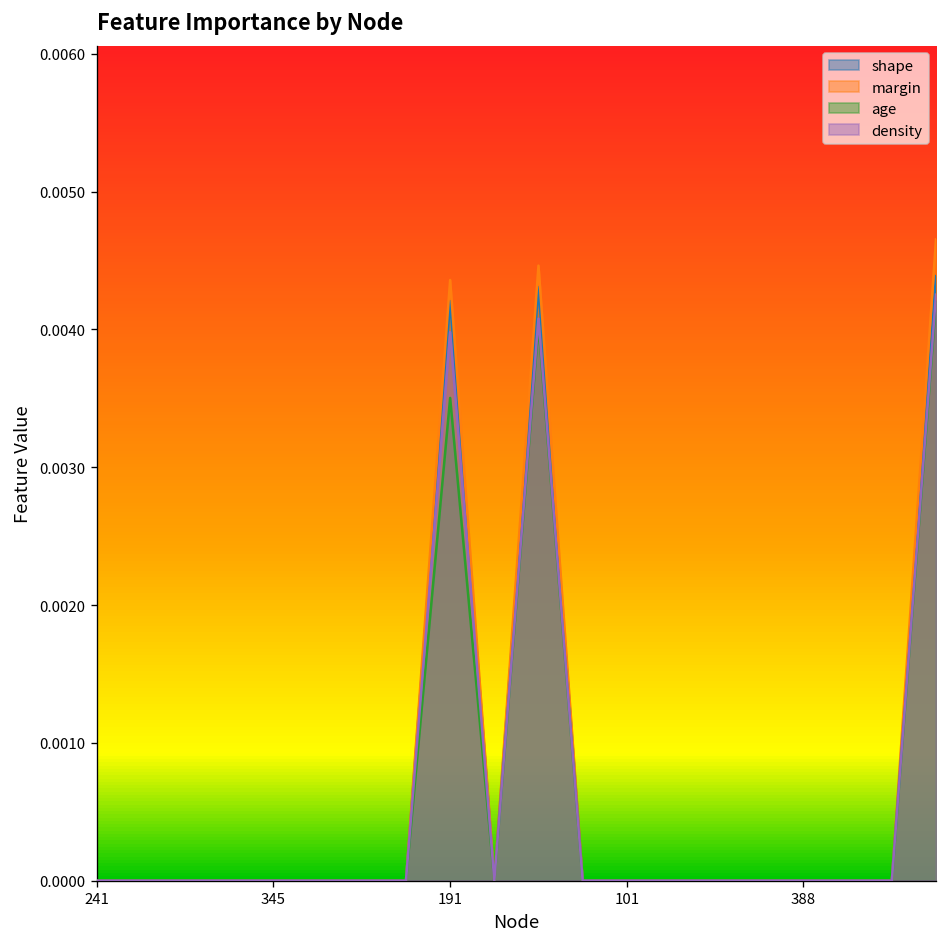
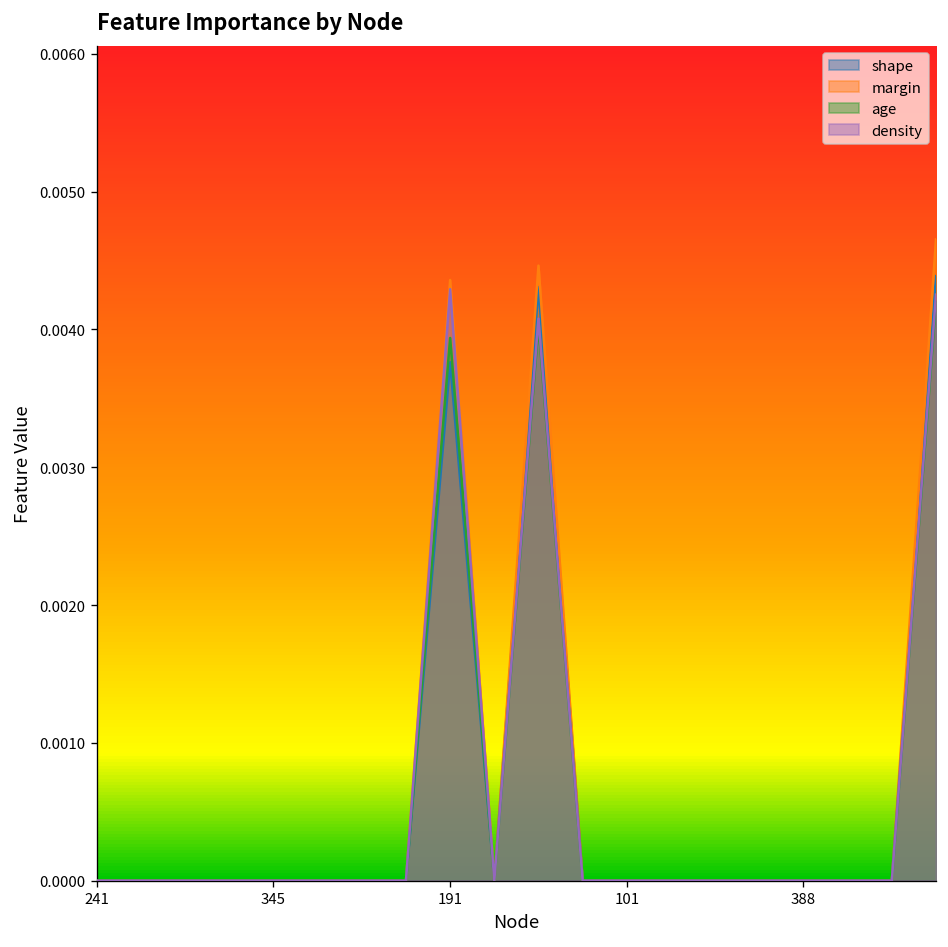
shape, 191: 0.00420 -> 0.00376
age, 191: 0.00350 -> 0.00394
density, 191: 0.00398 -> 0.00429
